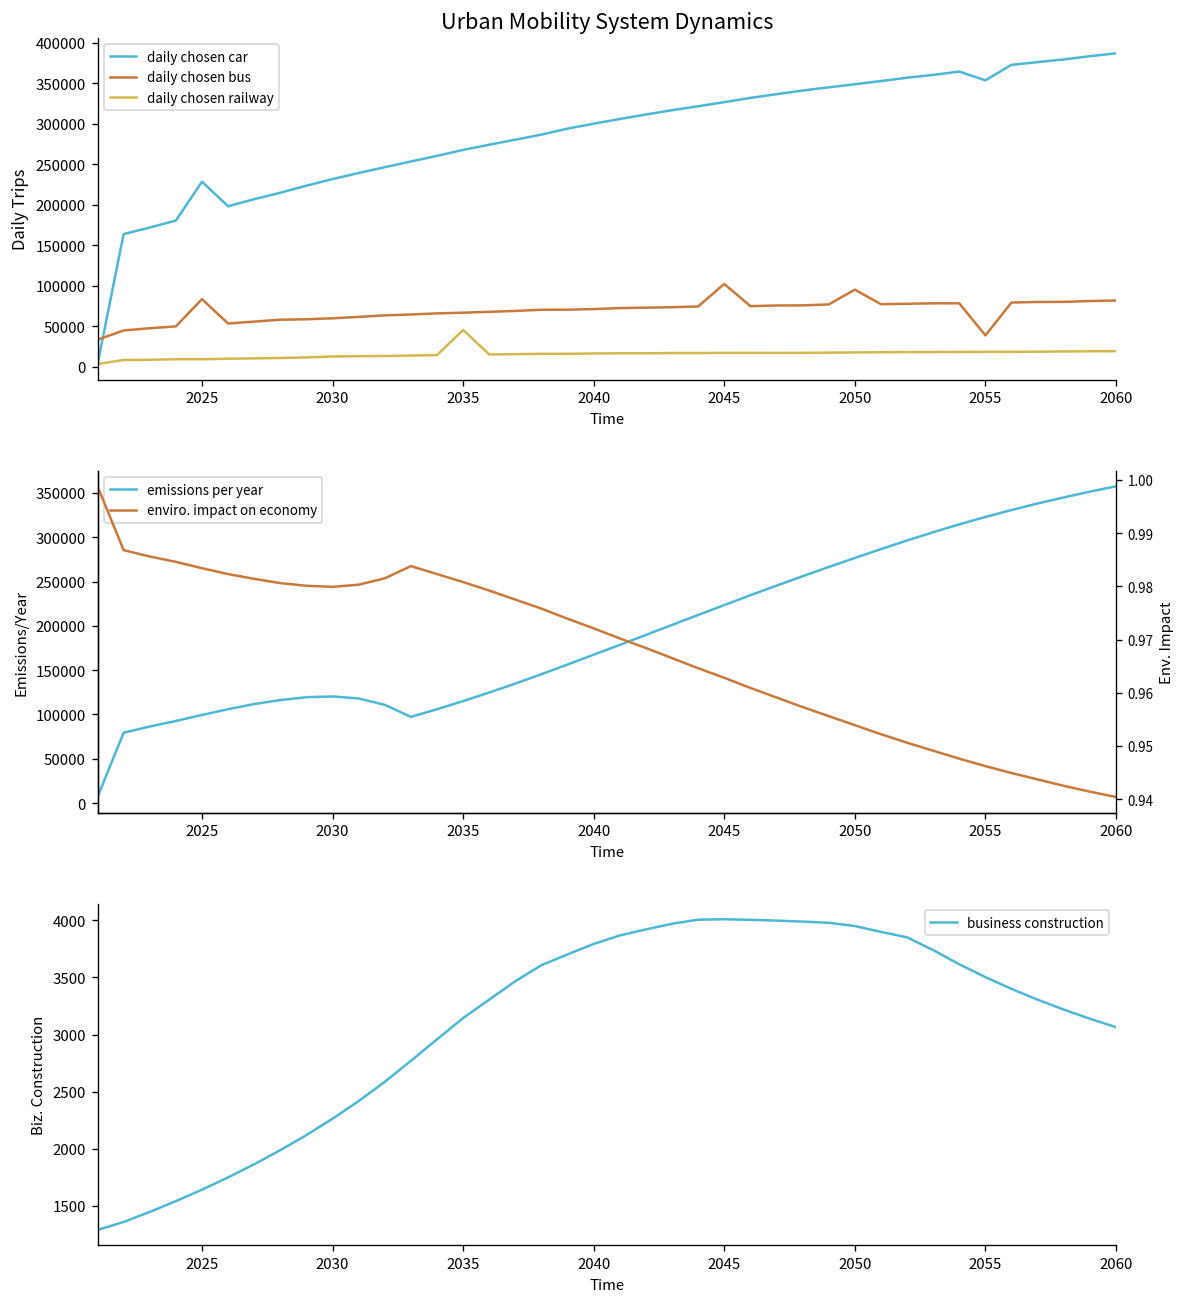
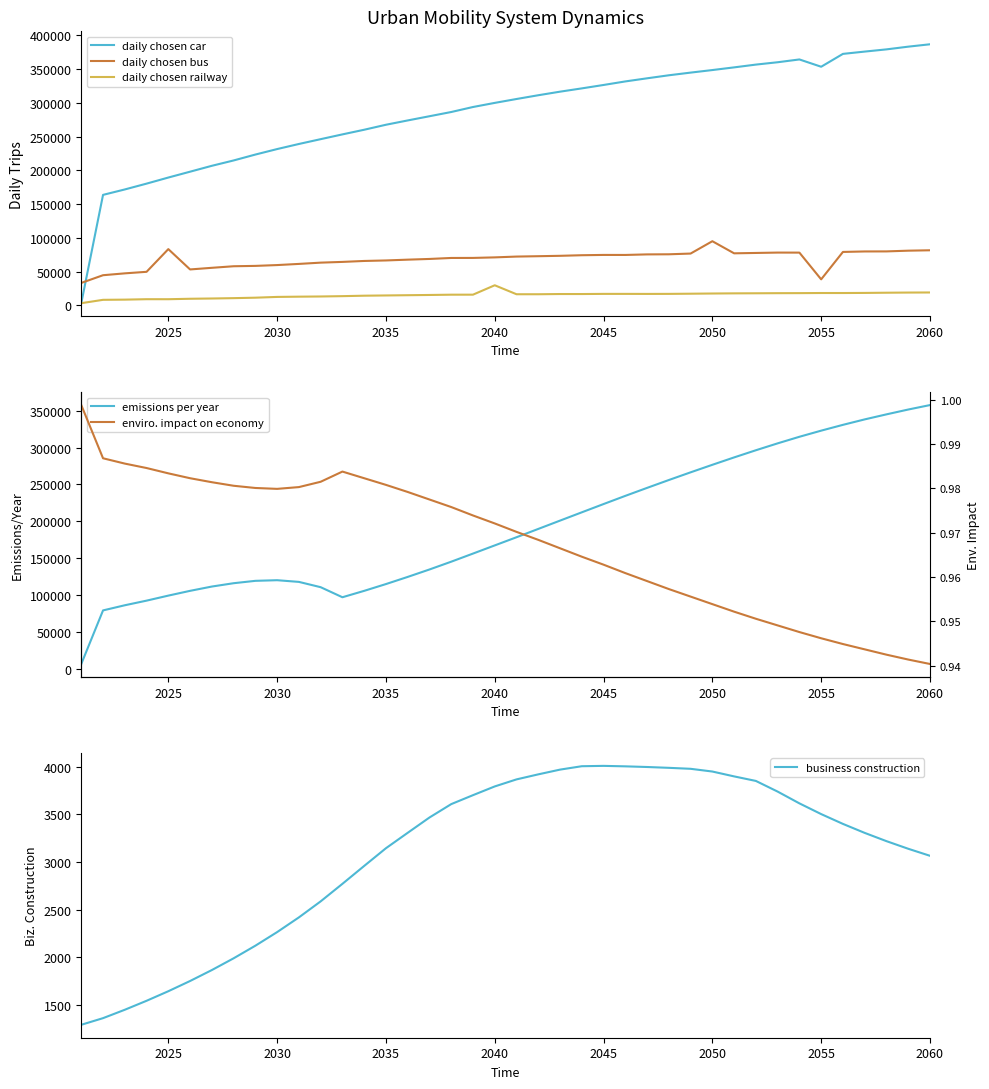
Urban Mobility System Dynamics, daily chosen car, 2025: 230000 -> 190000
Urban Mobility System Dynamics, daily chosen railway, 2035: 50000 -> 10000
Urban Mobility System Dynamics, daily chosen railway, 2040: 20000 -> 30000
Urban Mobility System Dynamics, daily chosen bus, 2045: 100000 -> 70000
